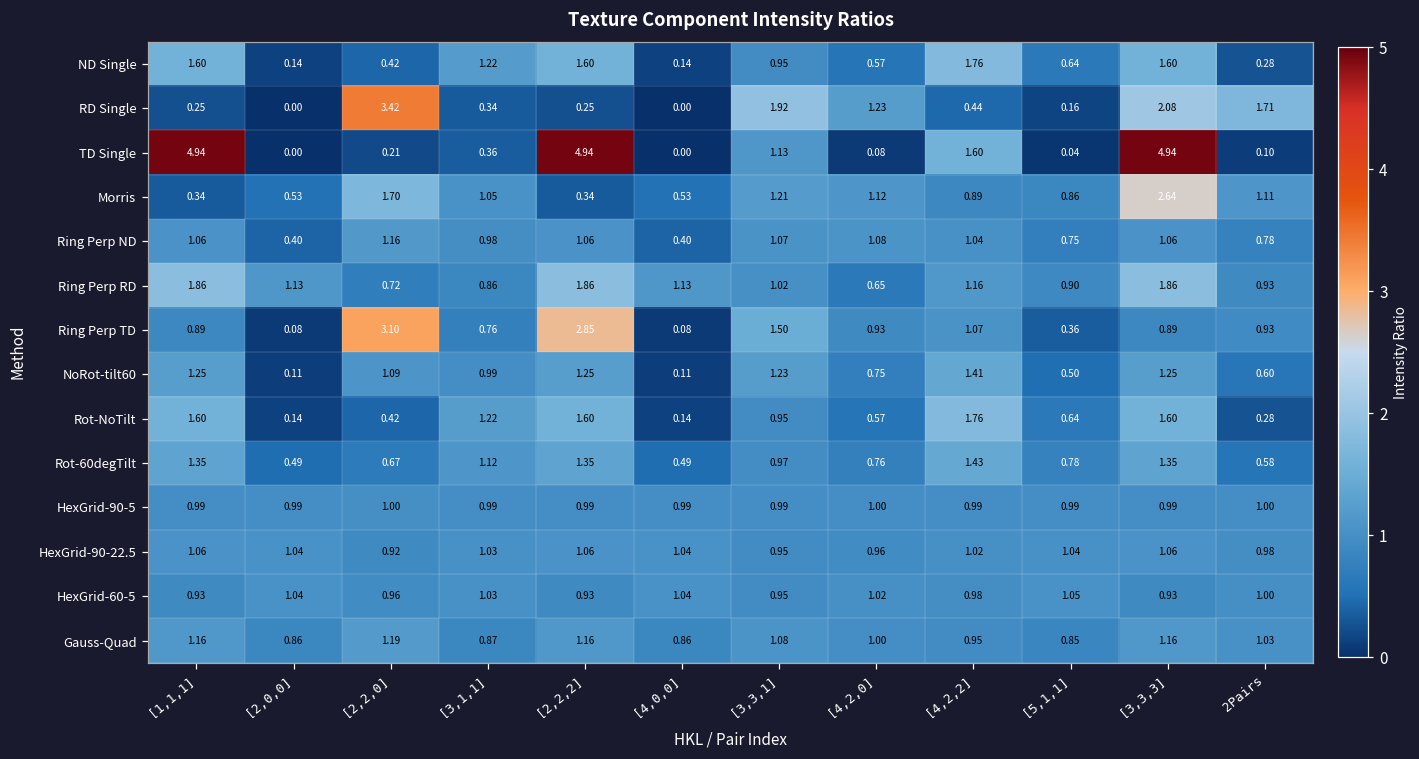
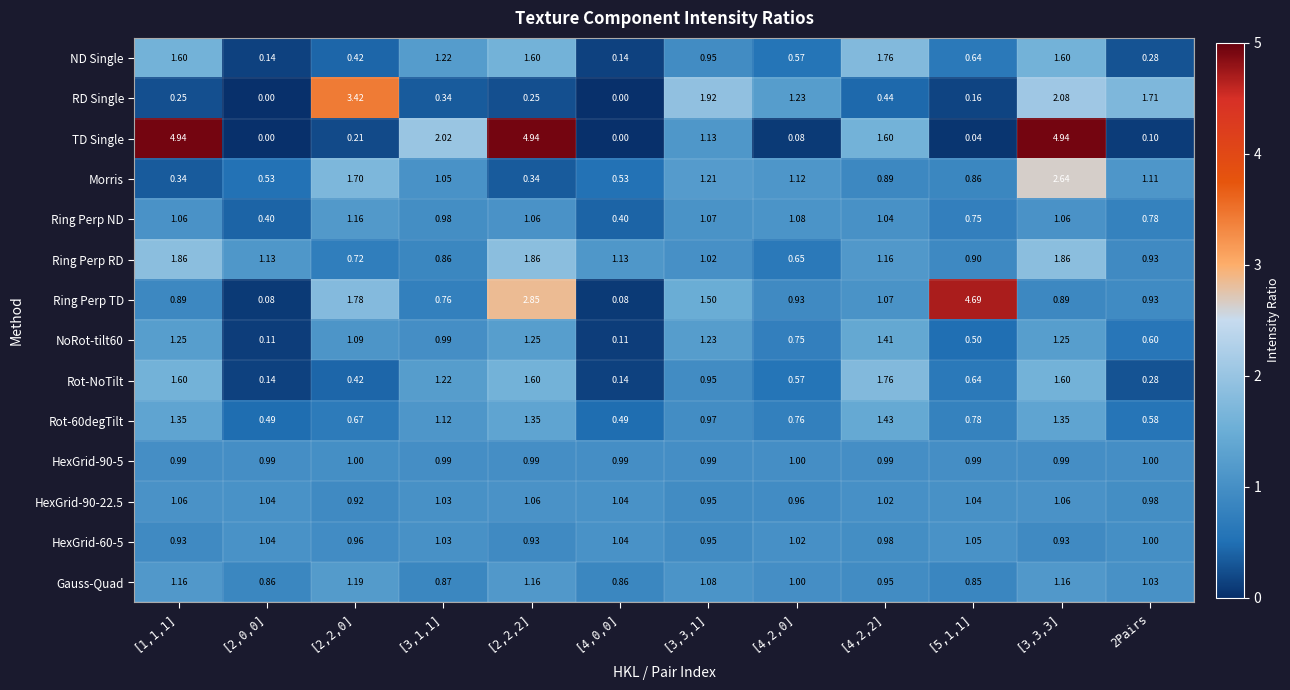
TD Single, [3,1,1]: 0.36 -> 2.02
Ring Perp TD, [2,2,0]: 3.10 -> 1.78
Ring Perp TD, [5,1,1]: 0.36 -> 4.69
